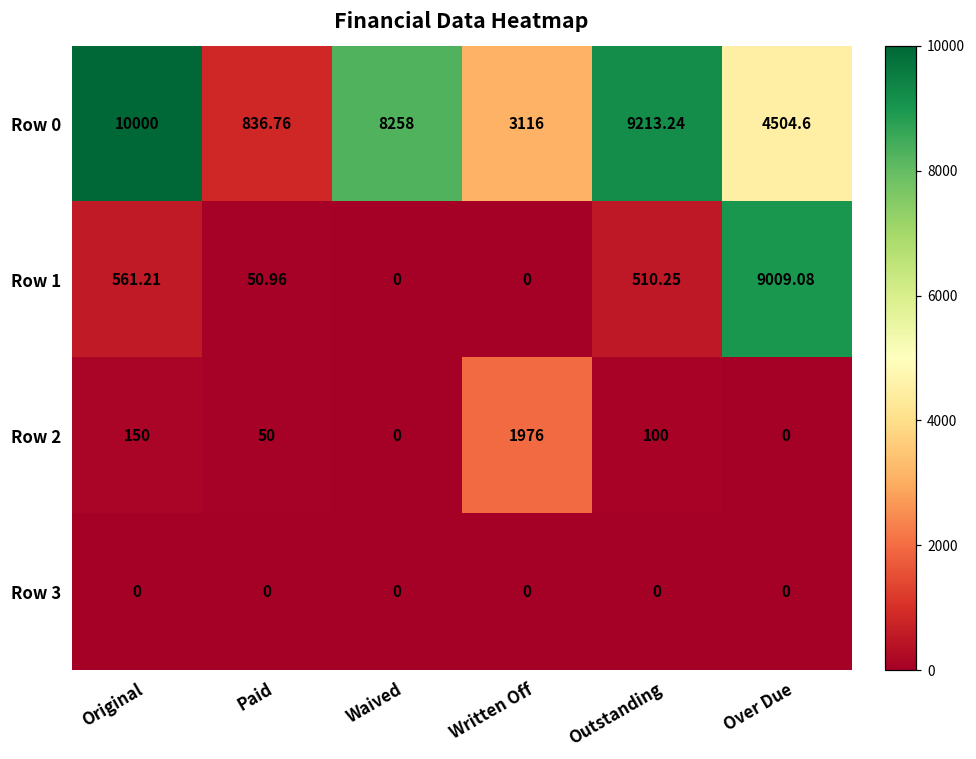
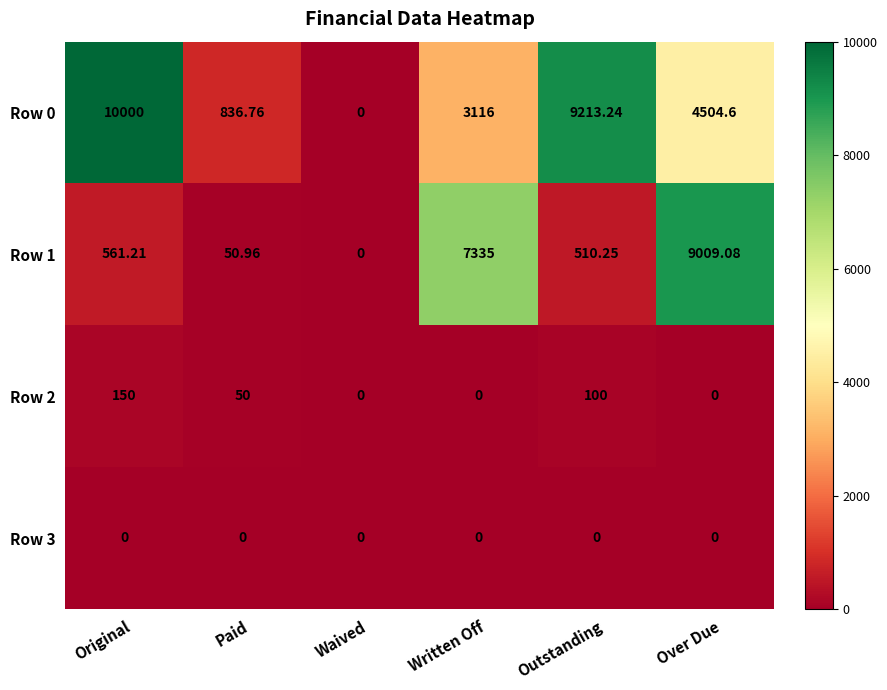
Row 0, Waived: 8258 -> 0
Row 1, Written Off: 0 -> 7335
Row 2, Written Off: 1976 -> 0
